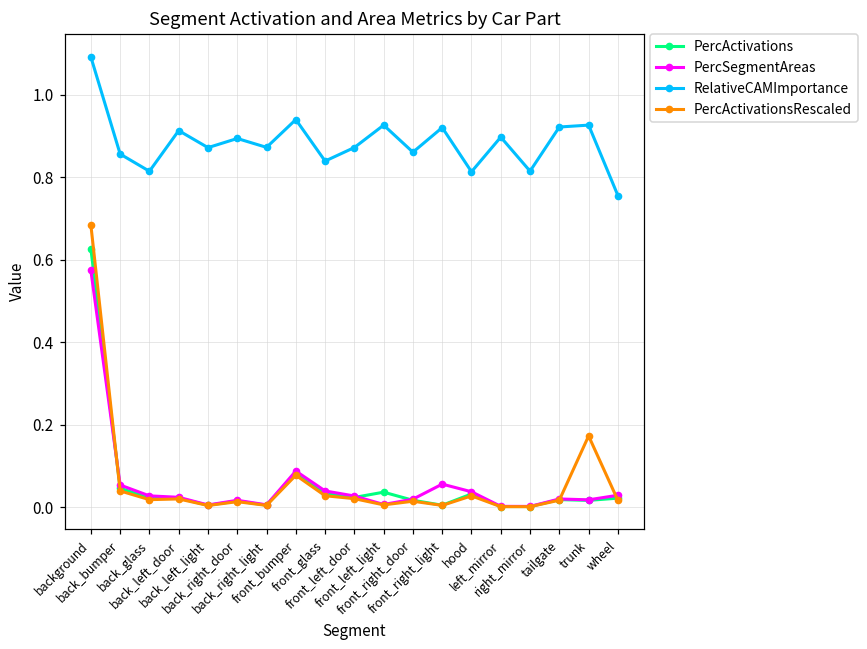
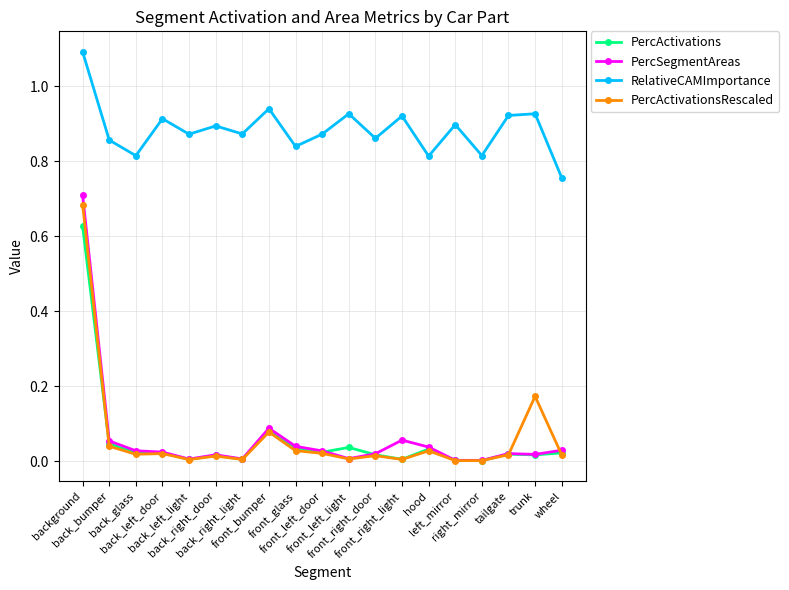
PercSegmentAreas, background: 0.57 -> 0.71
